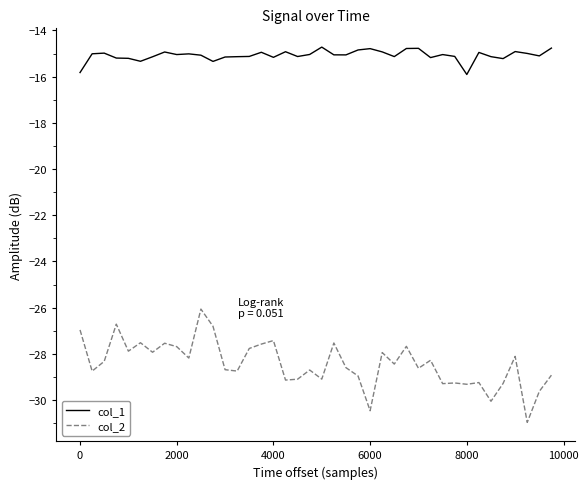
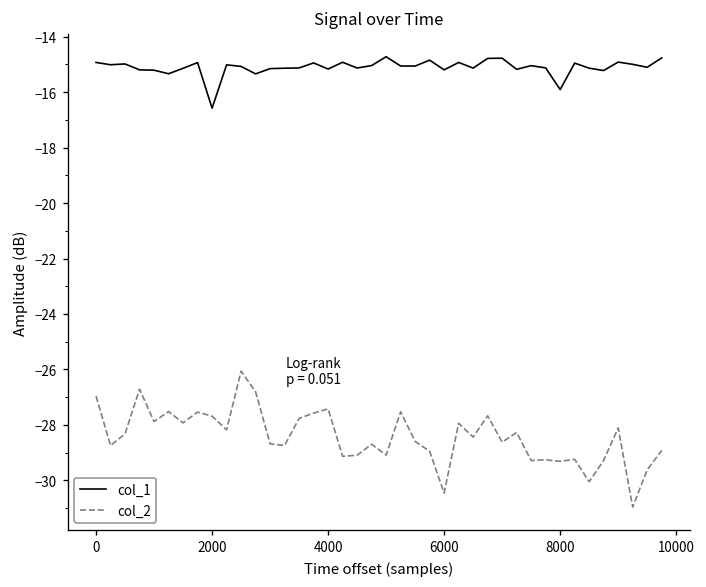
col_1, 0: -15.8 -> -14.9
col_1, 2000: -15.0 -> -16.6
col_1, 6000: -14.8 -> -15.2
